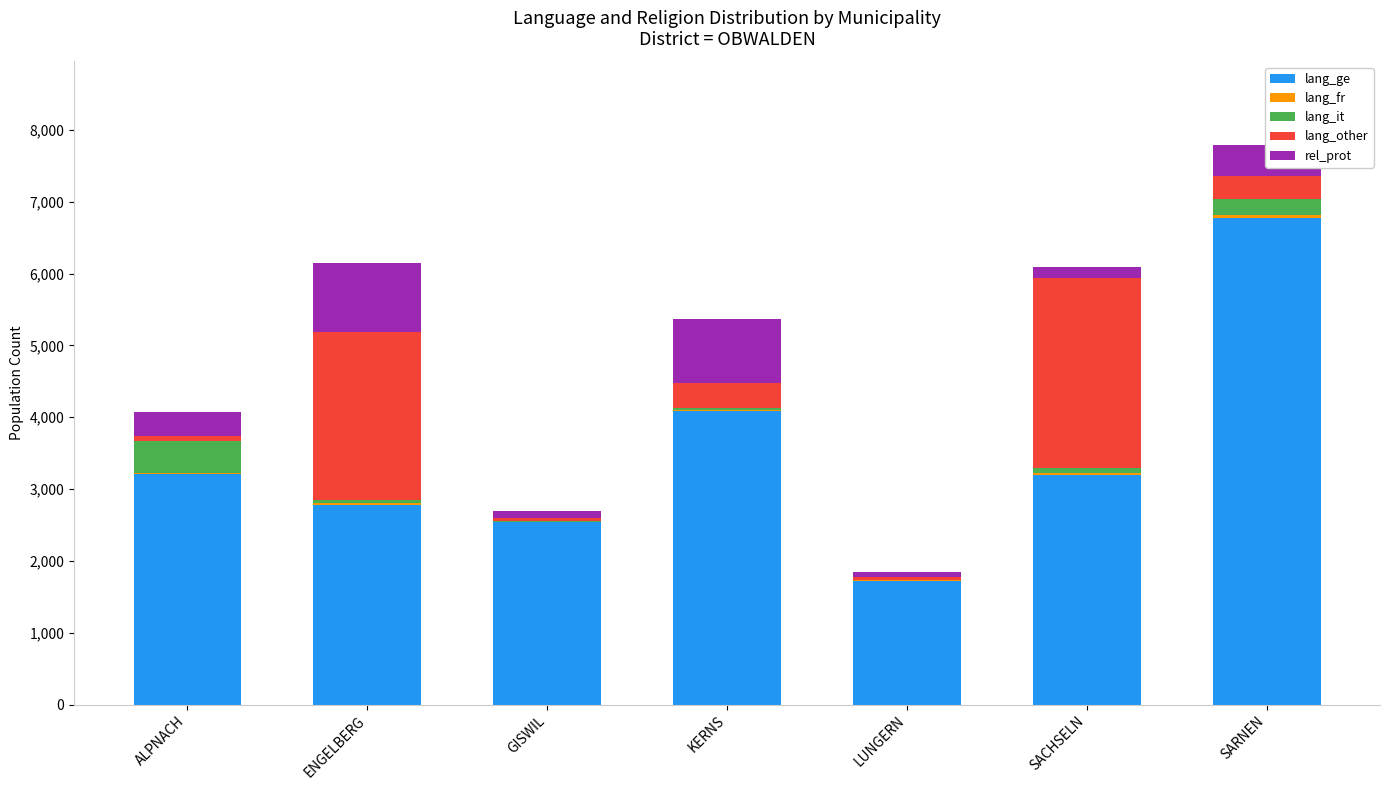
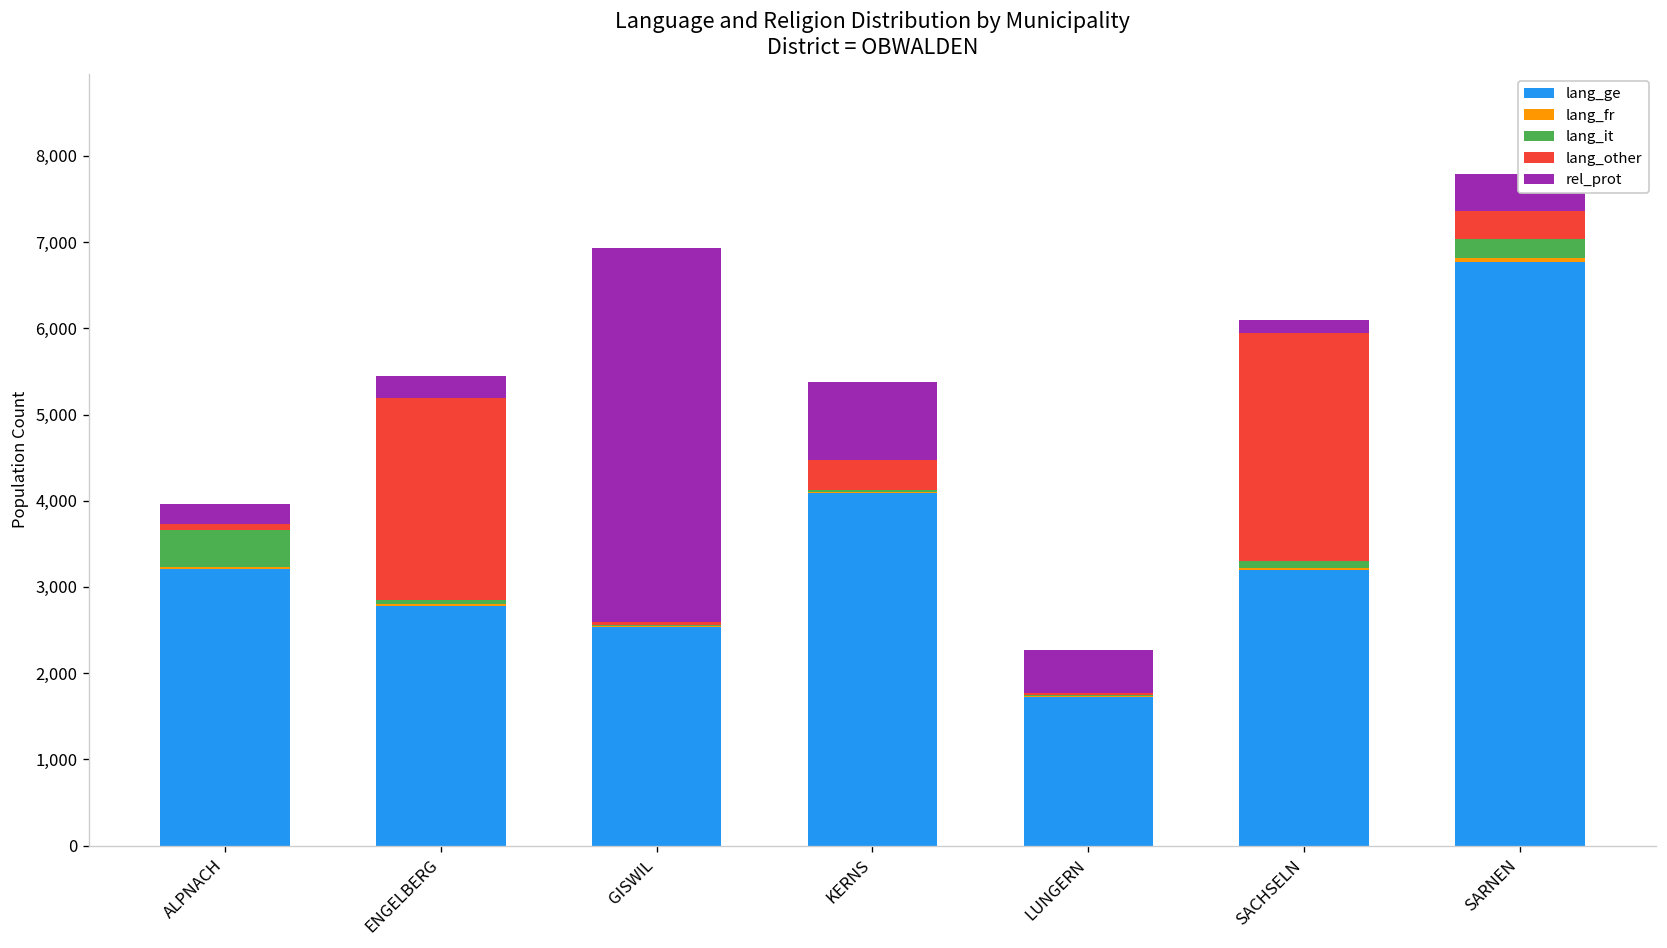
rel_prot, ALPNACH: 300 -> 200
rel_prot, ENGELBERG: 1,000 -> 300
rel_prot, GISWIL: 100 -> 4,300
rel_prot, LUNGERN: 100 -> 500
